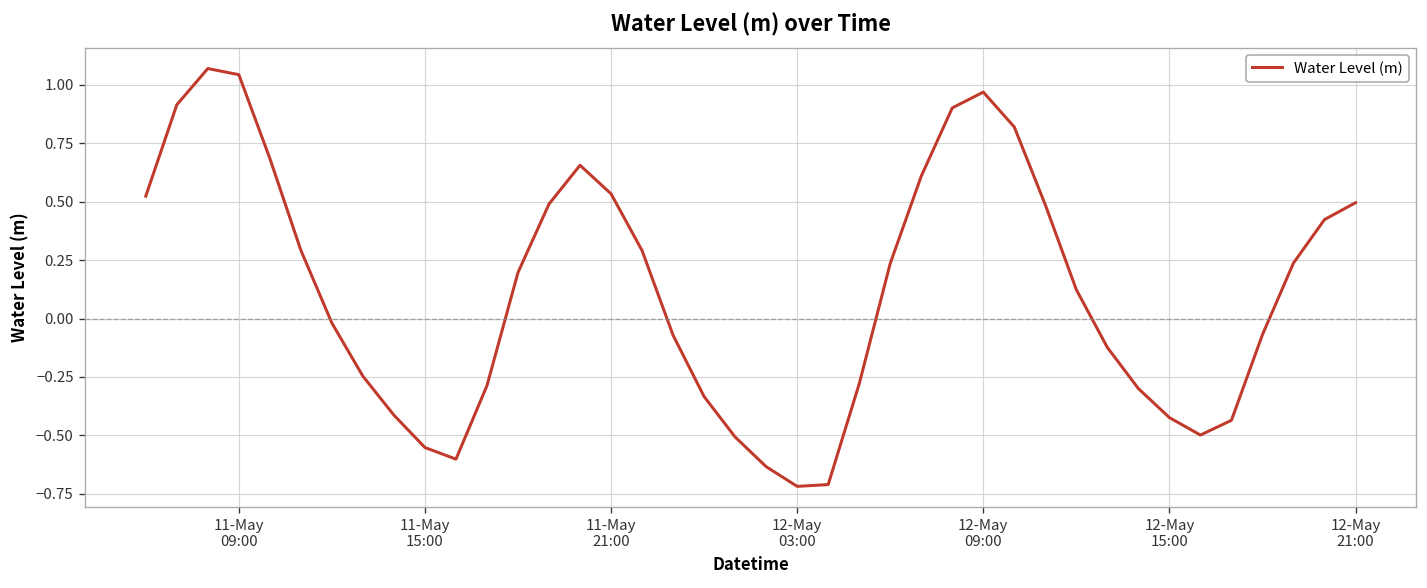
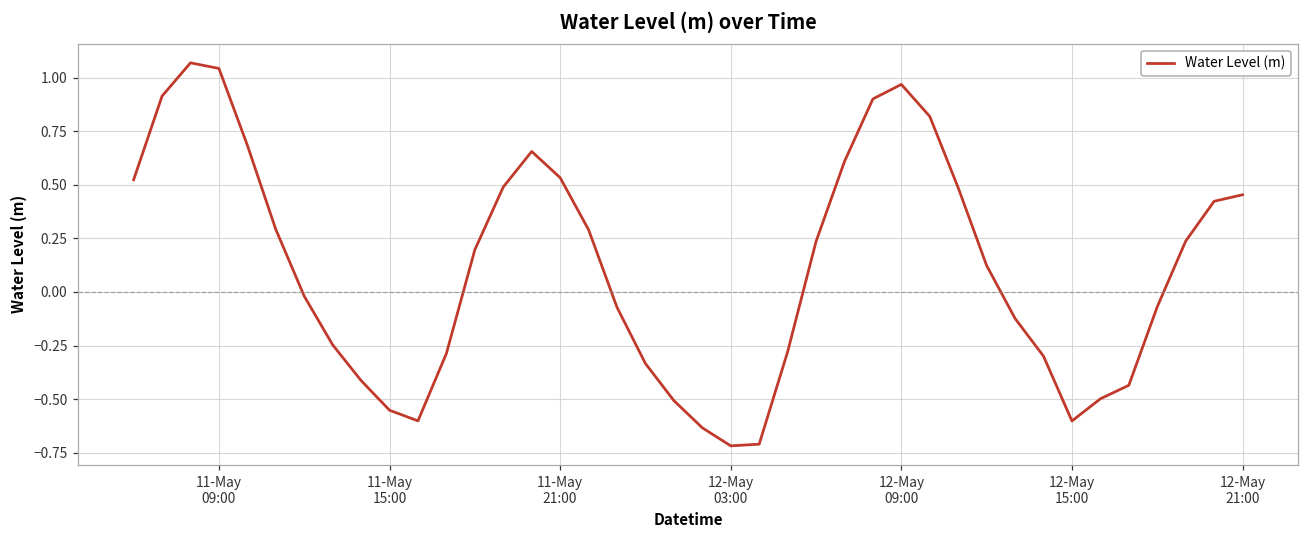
12-May 15:00: -0.42 -> -0.60
12-May 21:00: 0.50 -> 0.45
